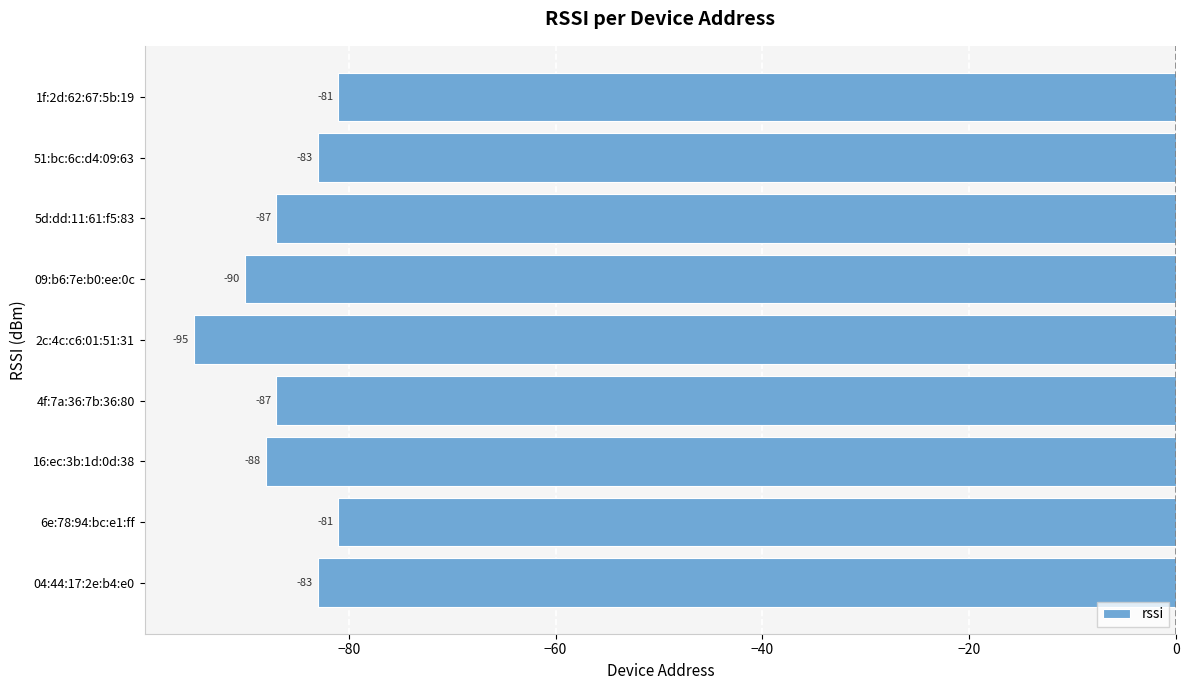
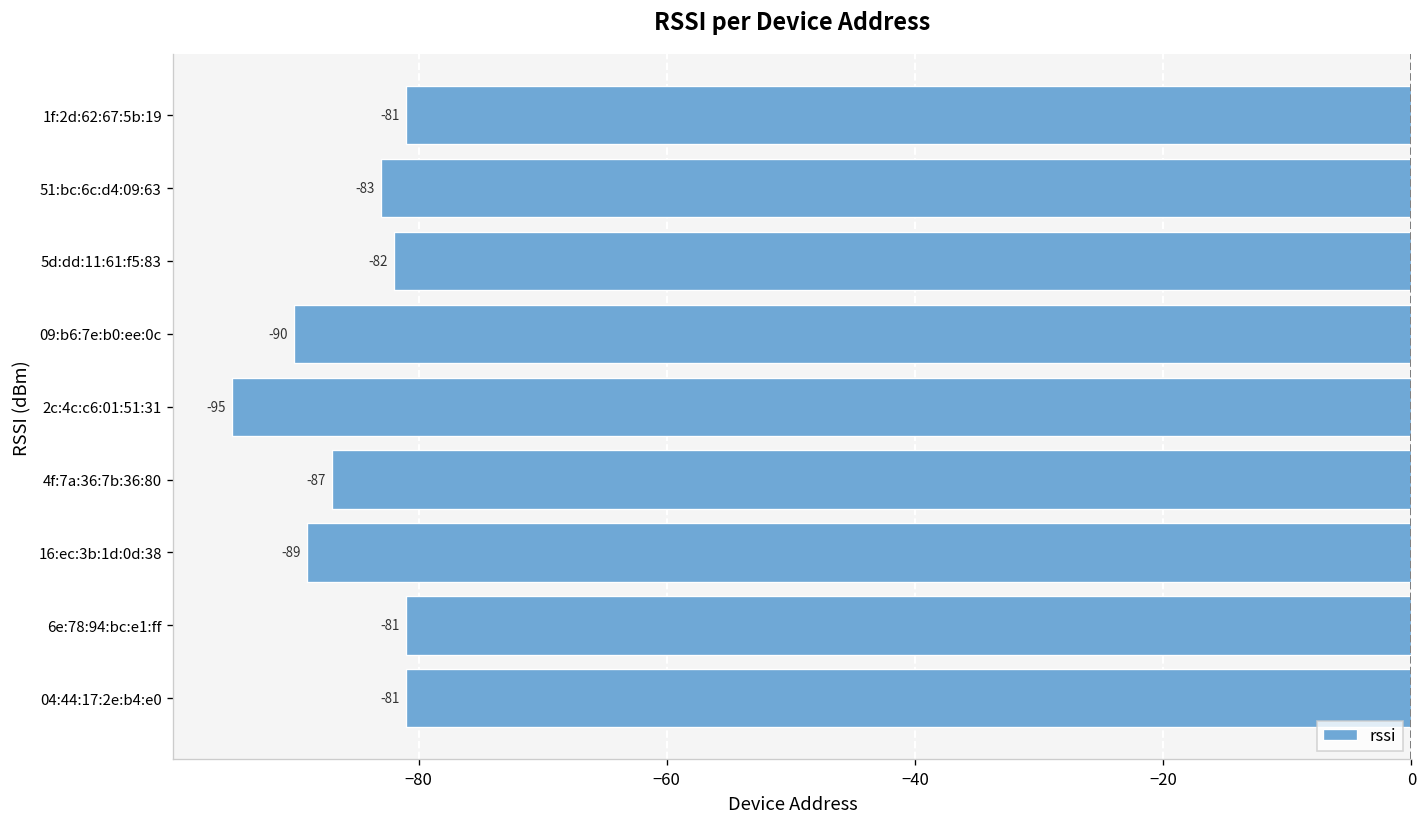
5d:dd:11:61:f5:83: -87 -> -82
16:ec:3b:1d:0d:38: -88 -> -89
04:44:17:2e:b4:e0: -83 -> -81
